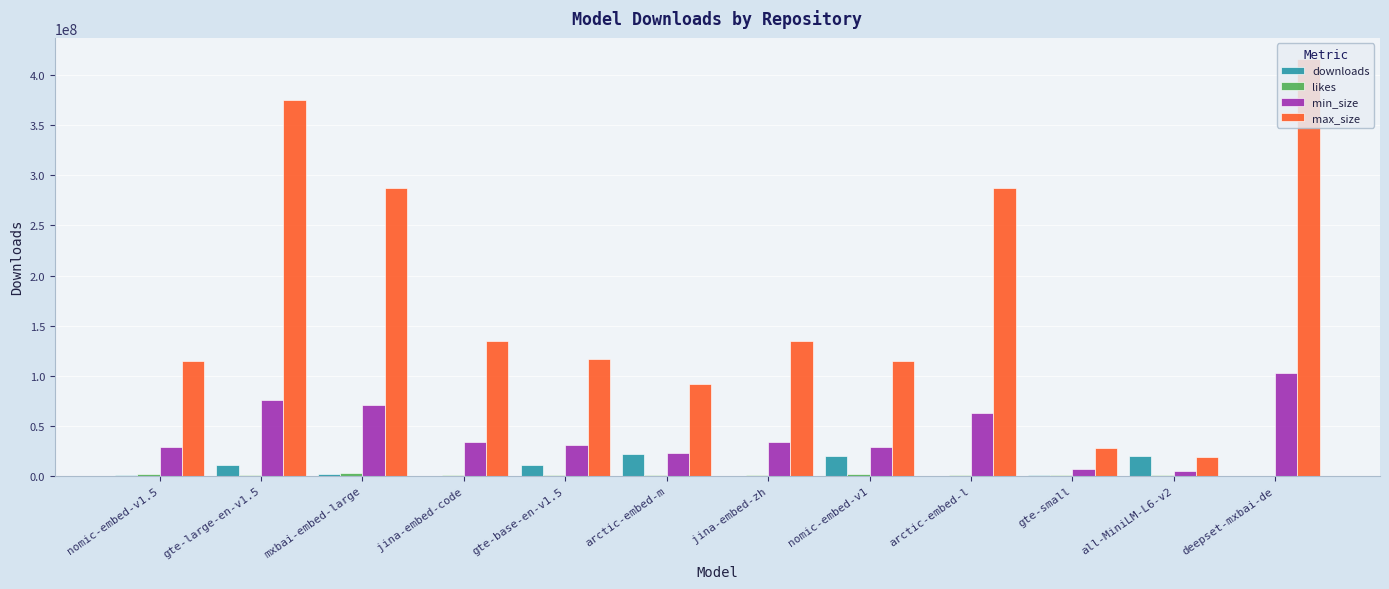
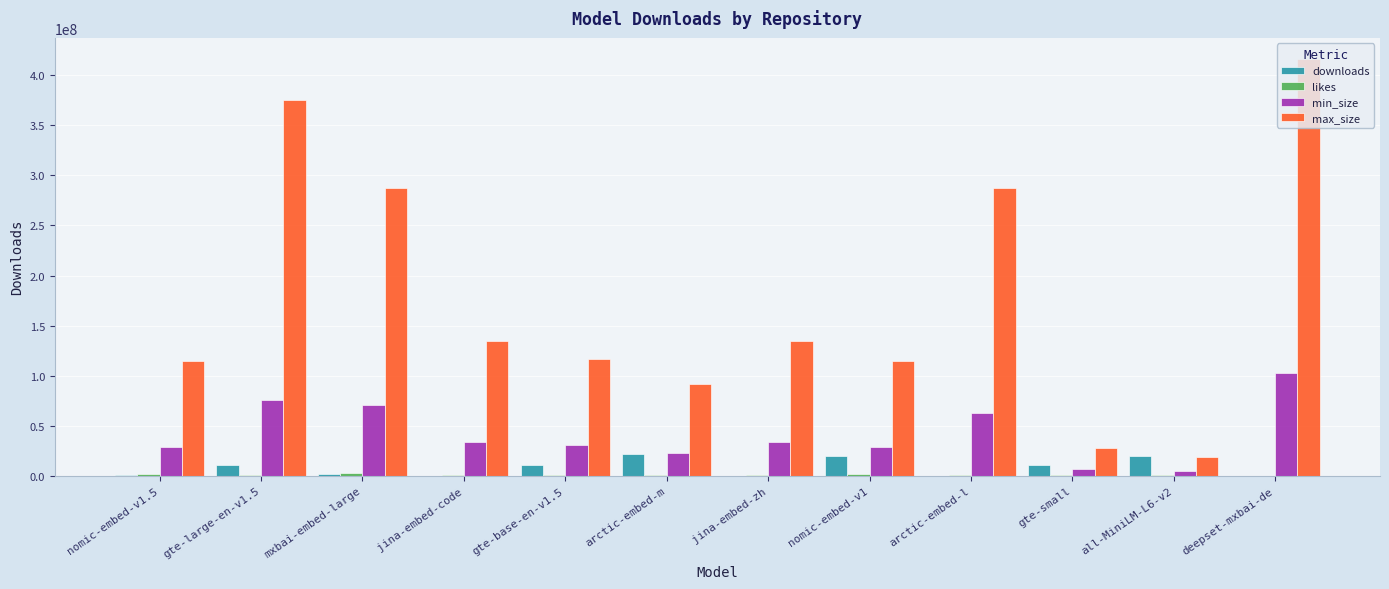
downloads, gte-small: 1000000 -> 11000000
